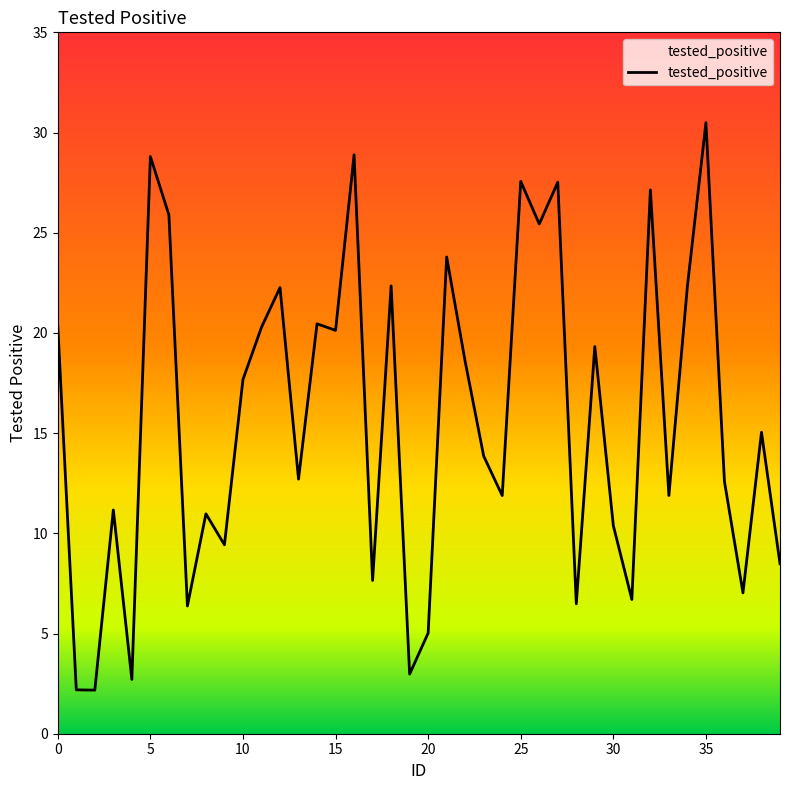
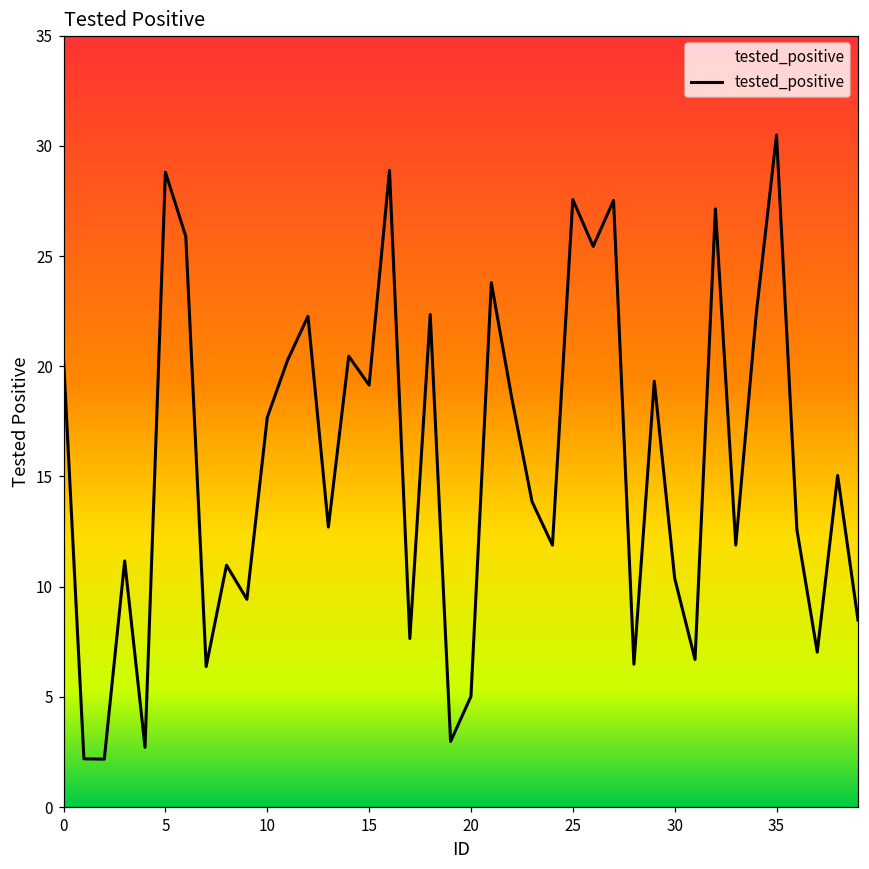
15: 20.1 -> 19.1
